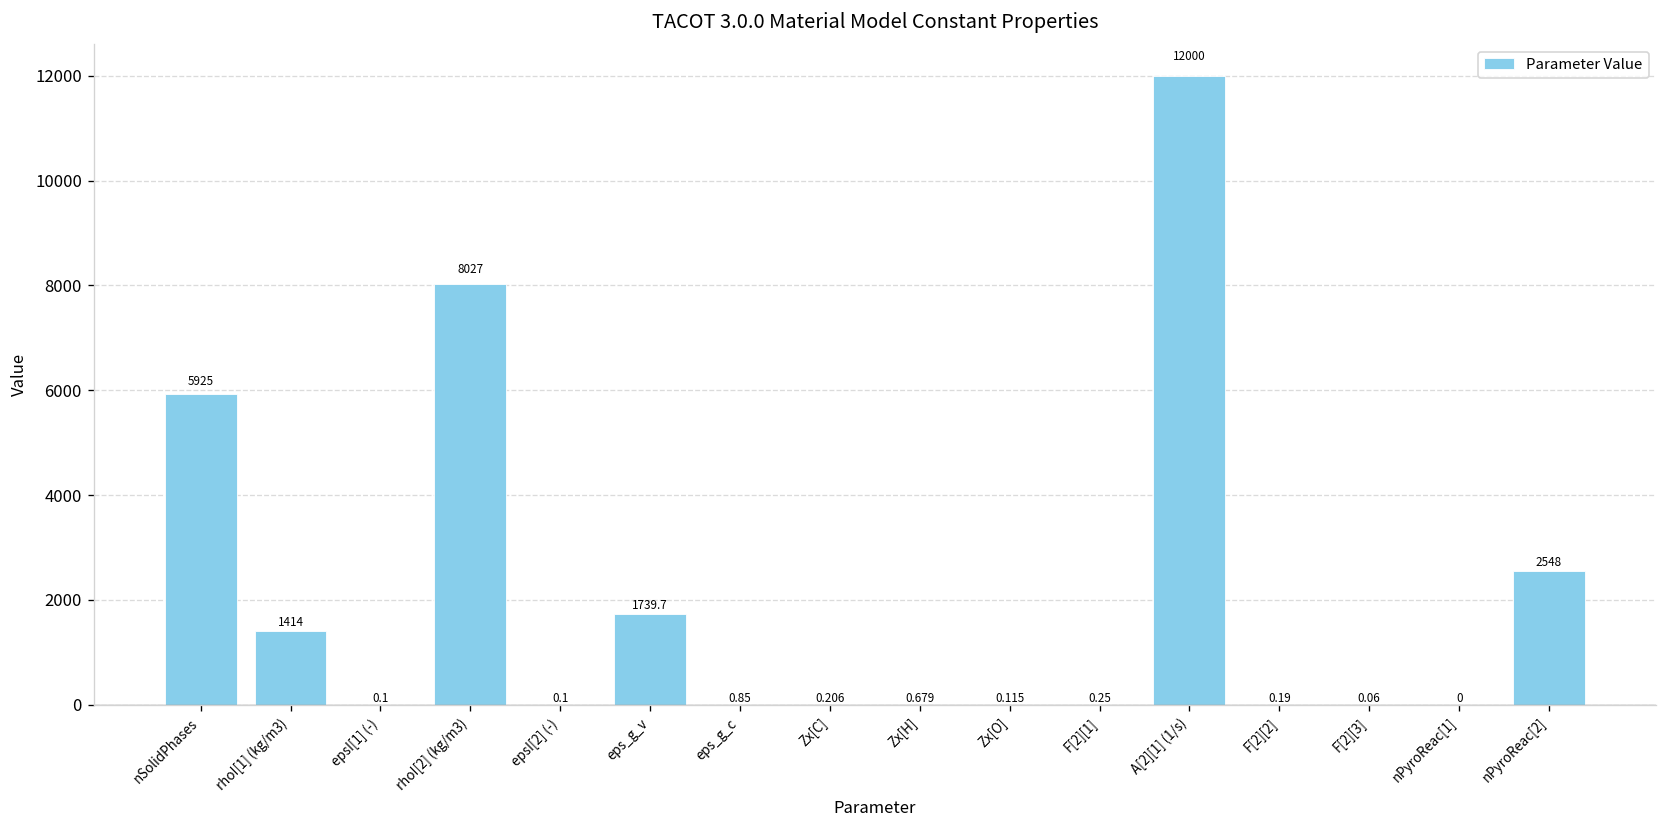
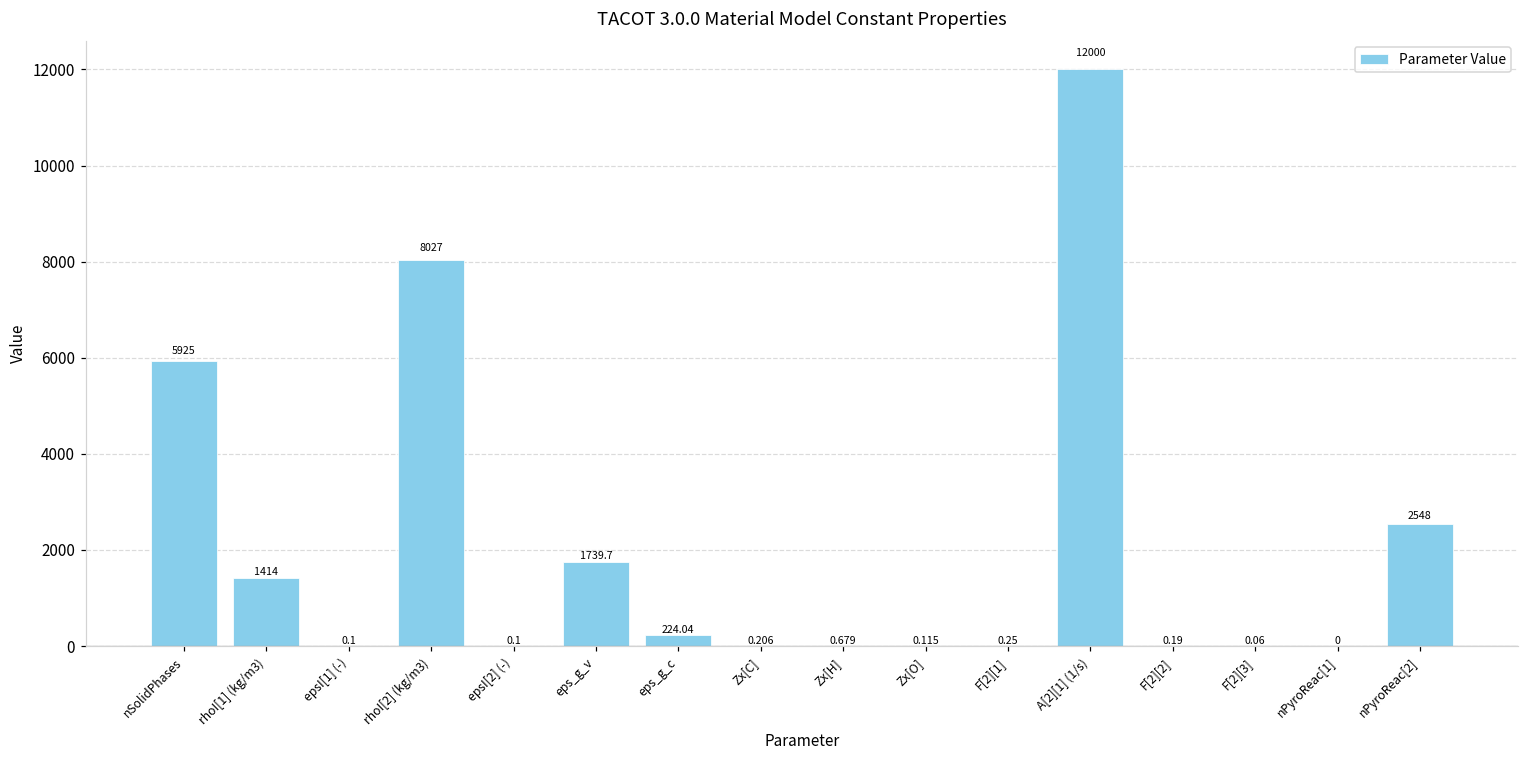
eps_g_c: 0.85 -> 224.04
